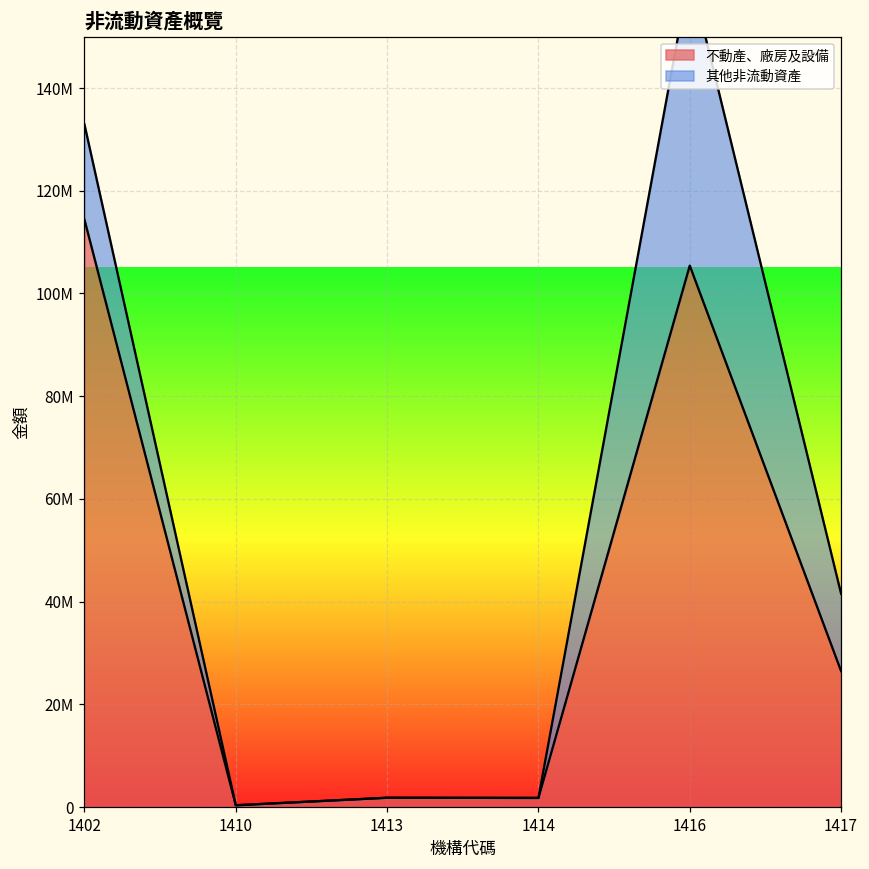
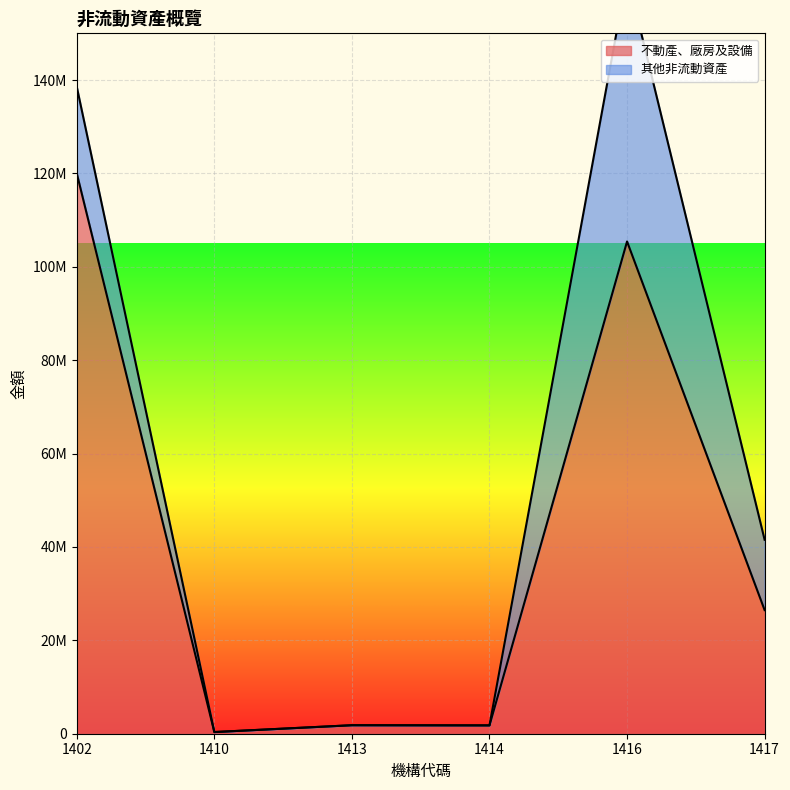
不動產、廠房及設備, 1402: 114000000 -> 120000000
